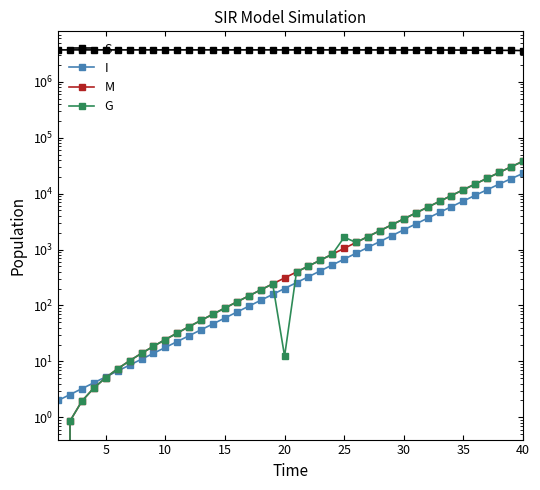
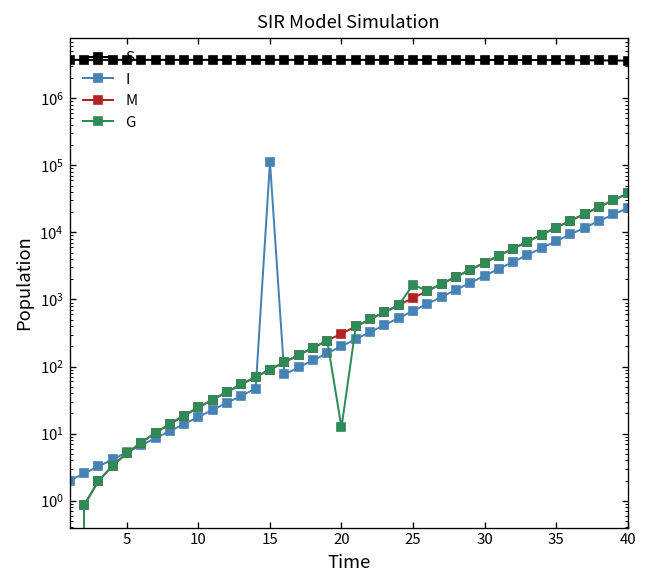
I, 15: 60 -> 110000
